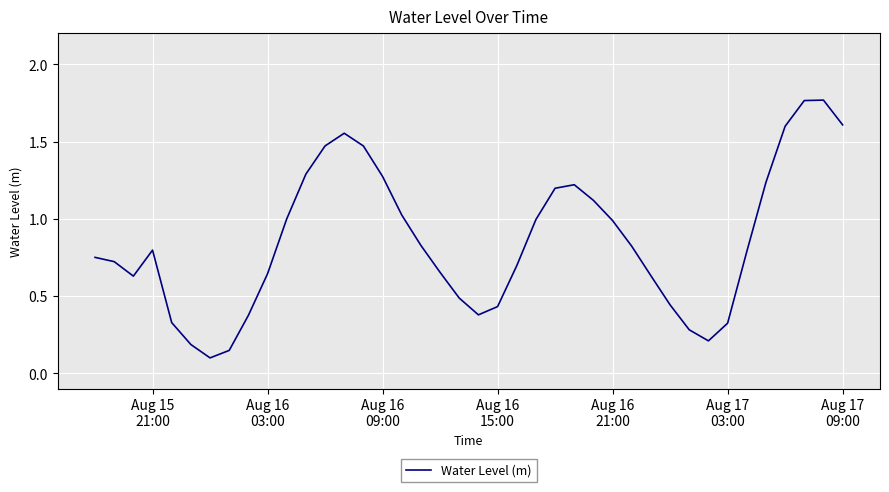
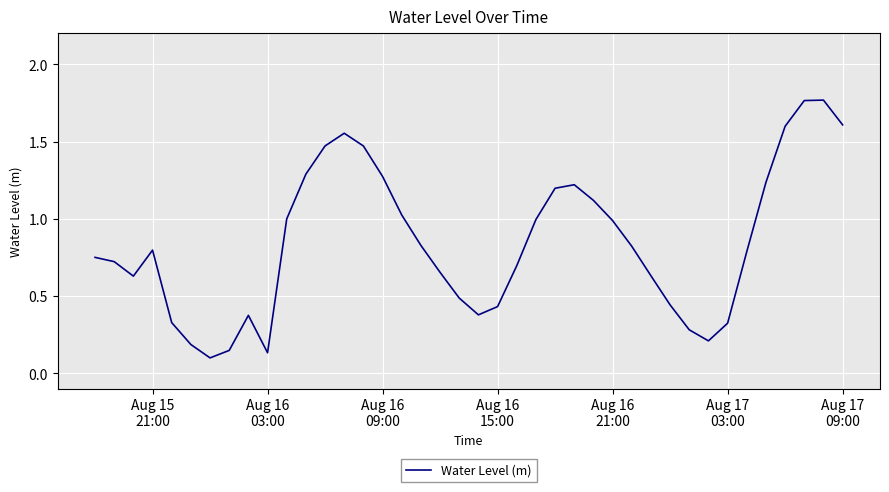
Aug 16 03:00: 0.64 -> 0.13
